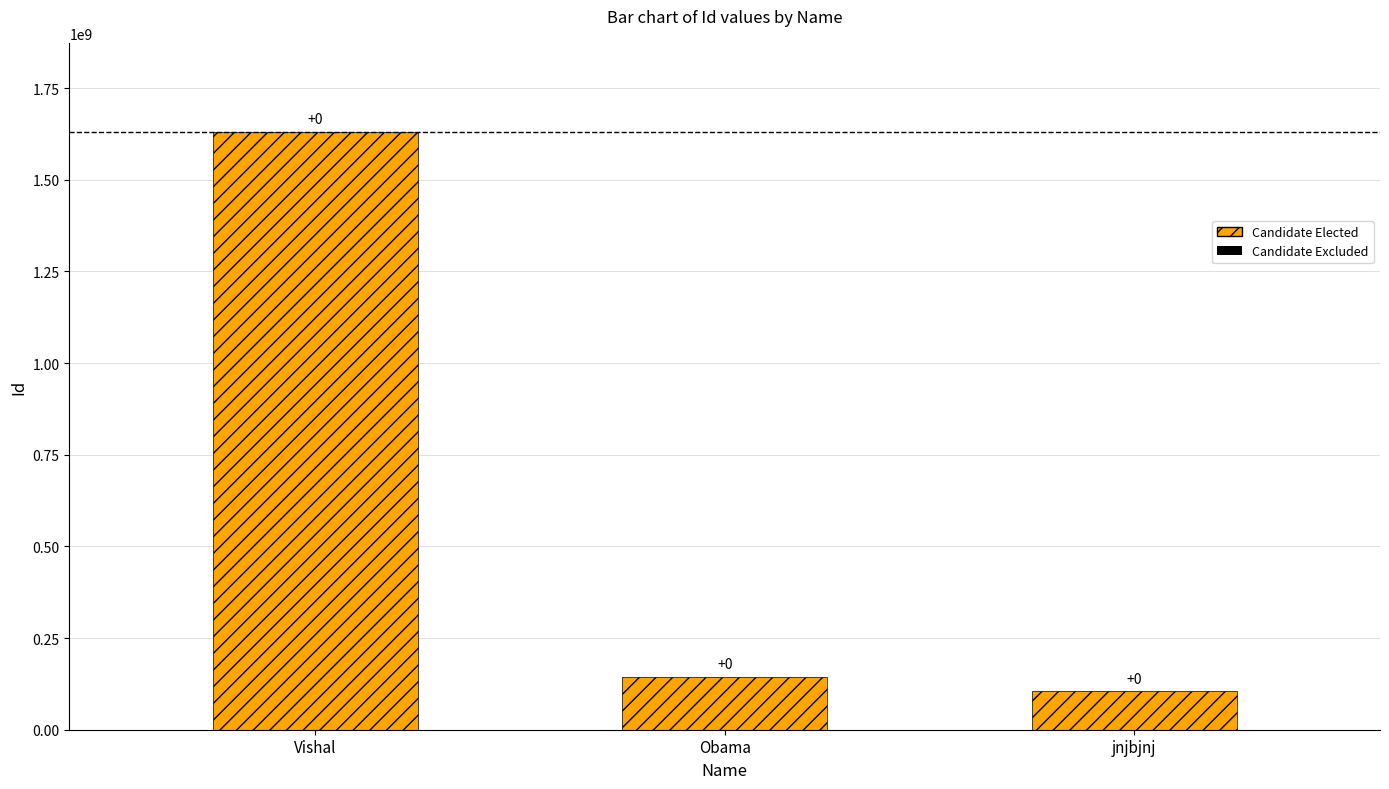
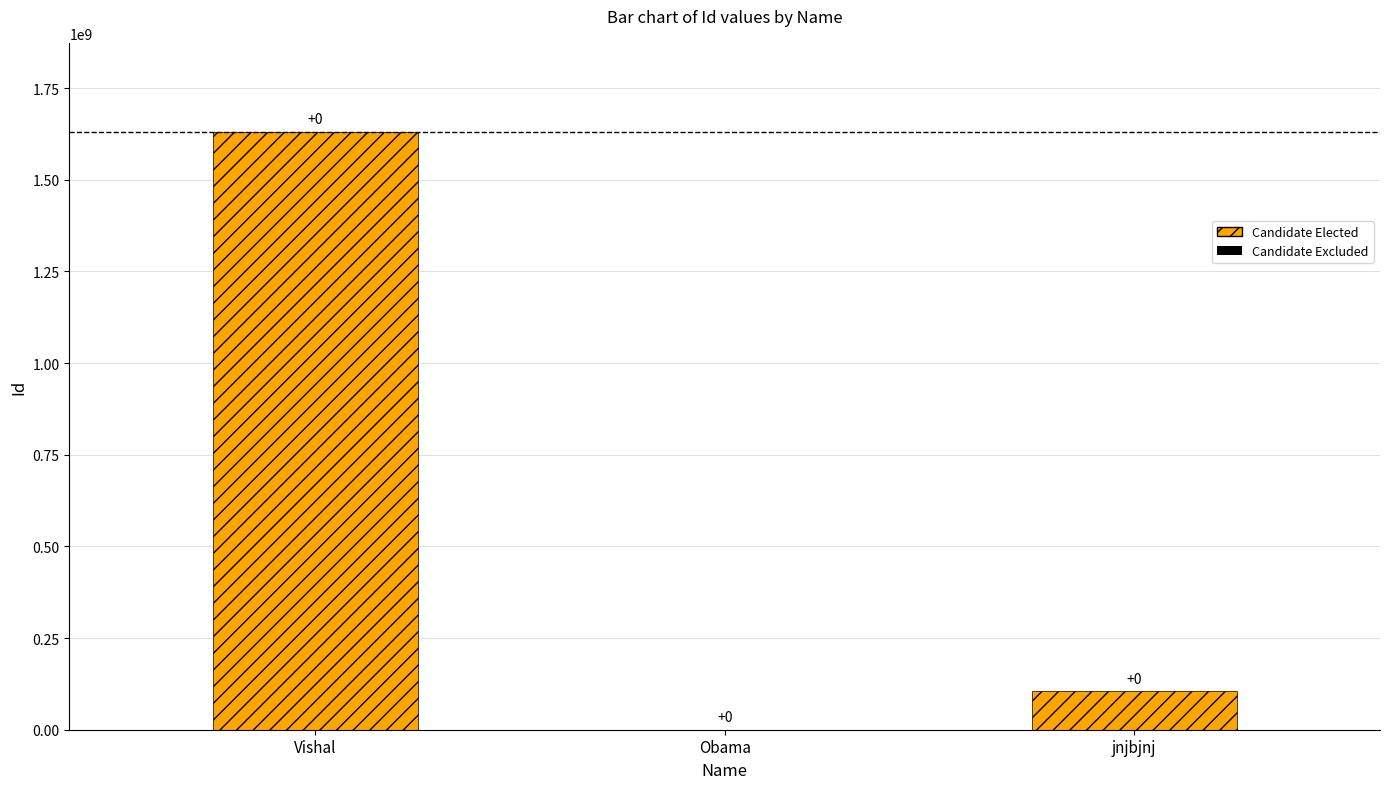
Obama: 140000000 -> 0
